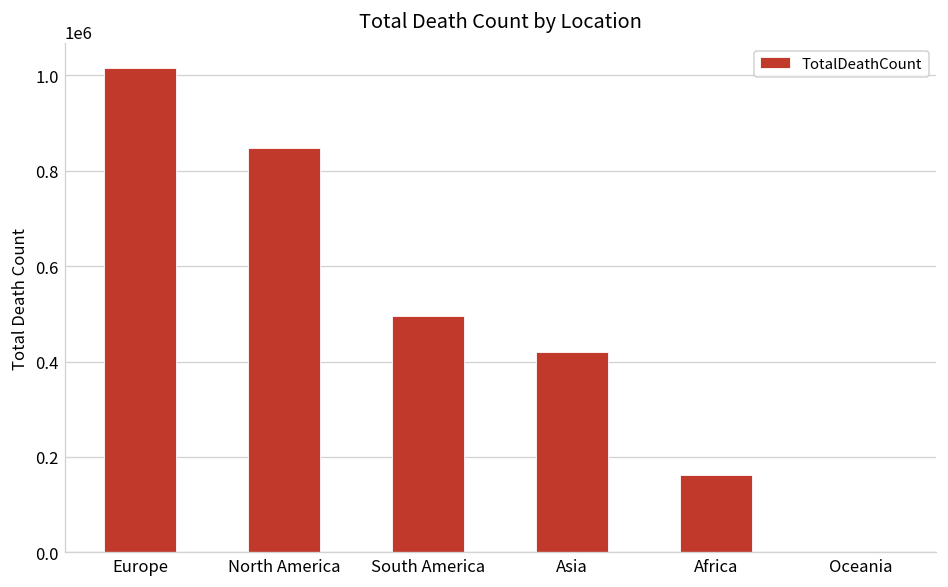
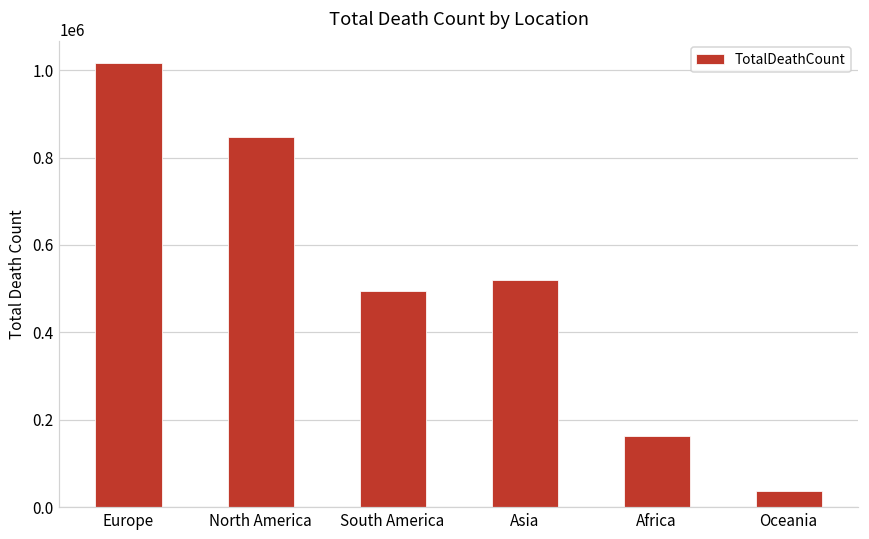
Asia: 420000 -> 520000
Oceania: 0 -> 40000
